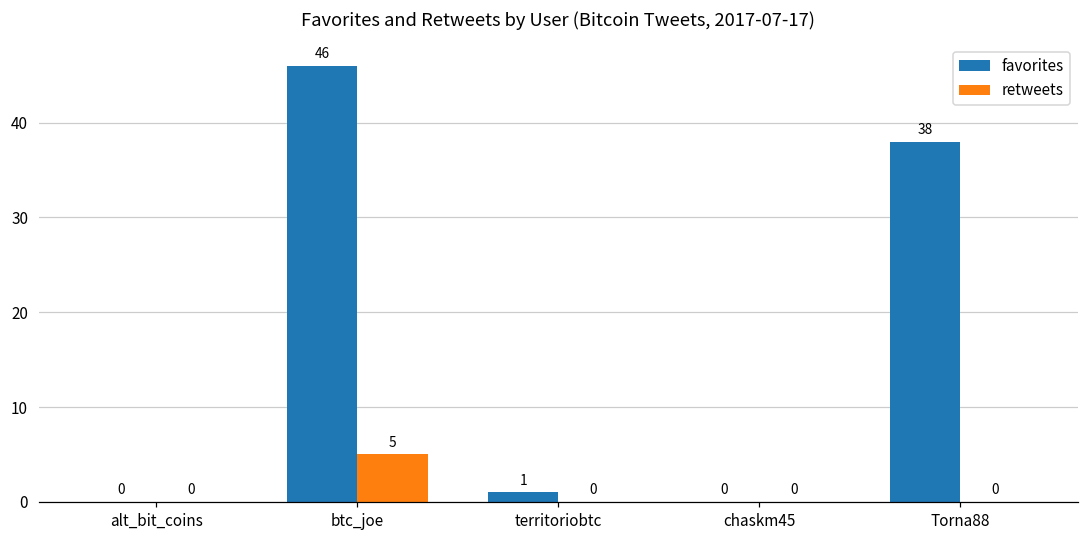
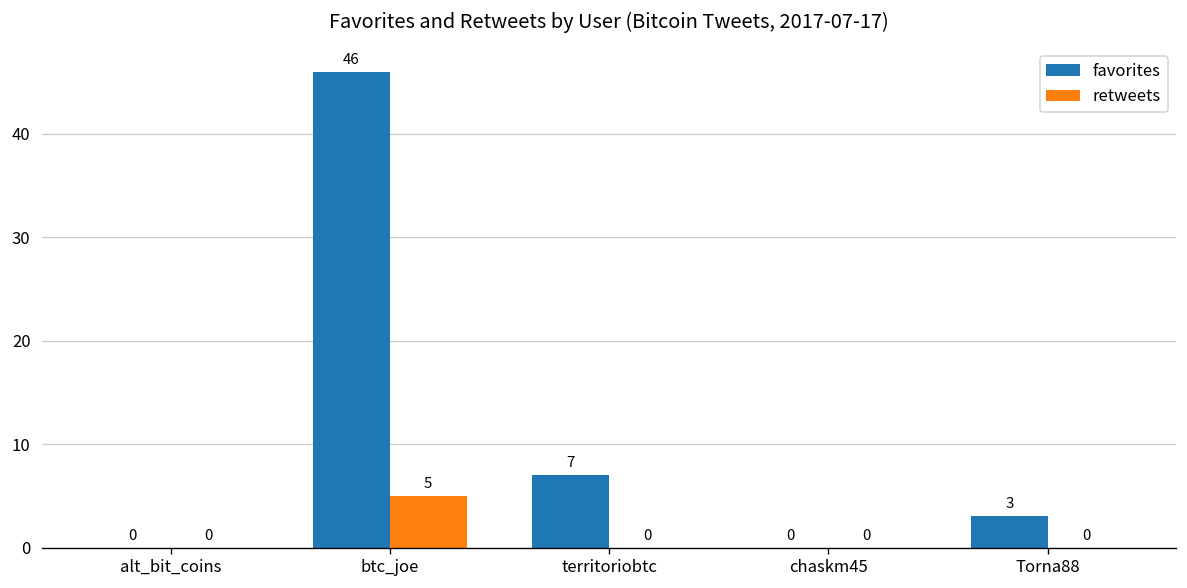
favorites, territoriobtc: 1 -> 7
favorites, Torna88: 38 -> 3
